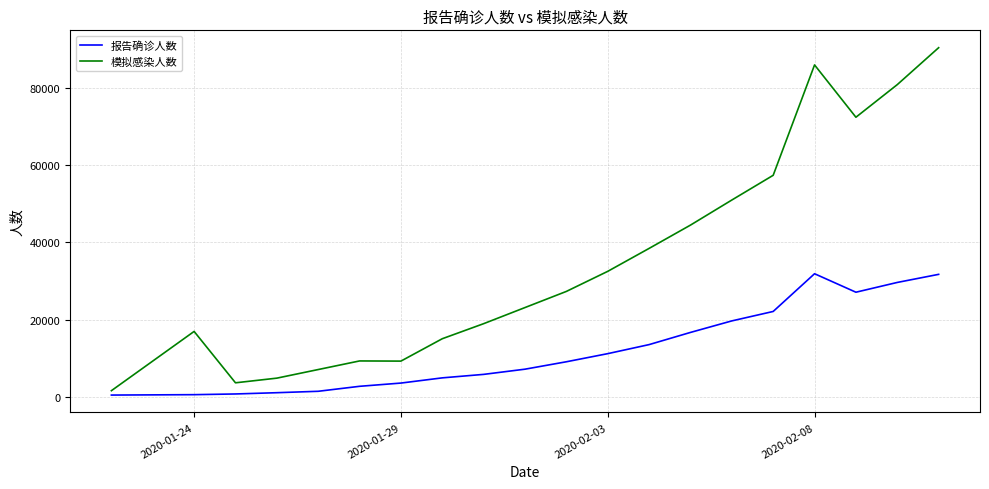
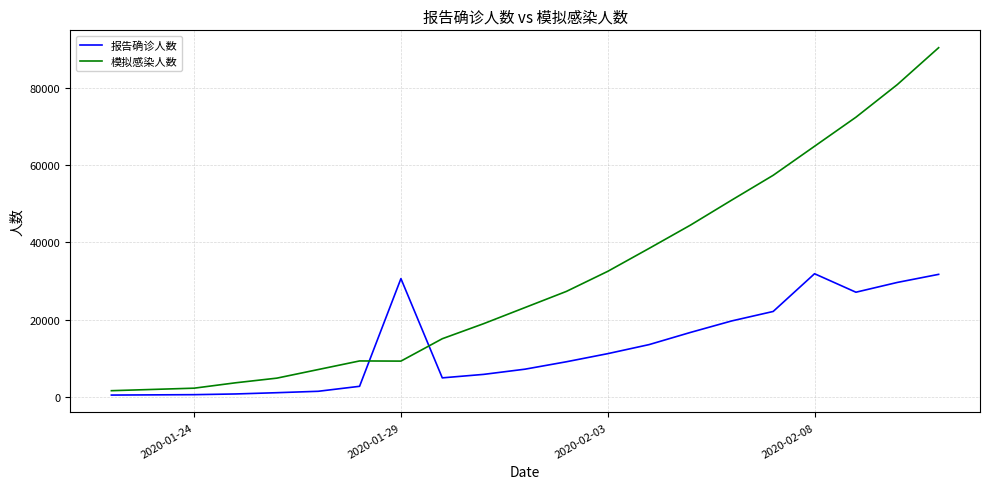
模拟感染人数, 2020-01-24: 17000 -> 2000
报告确诊人数, 2020-01-29: 4000 -> 31000
模拟感染人数, 2020-02-08: 86000 -> 65000
